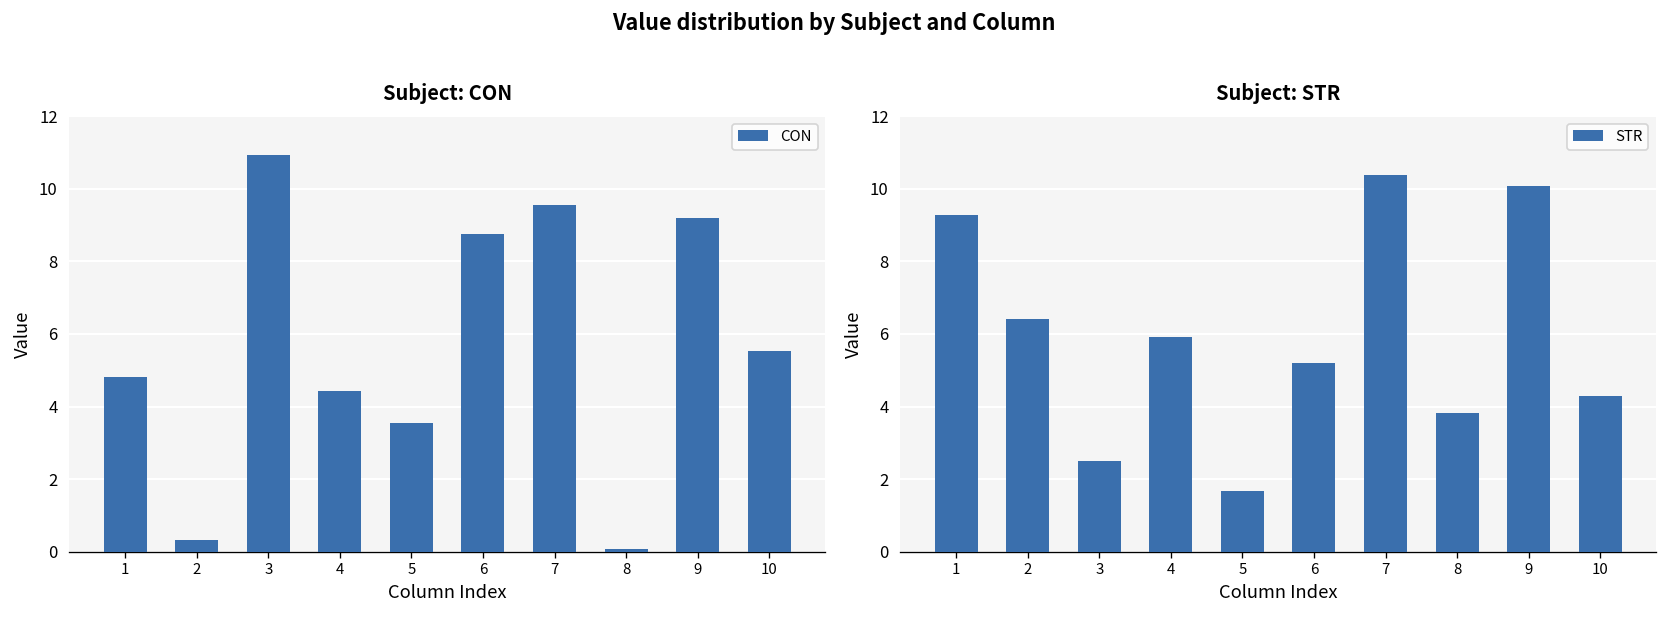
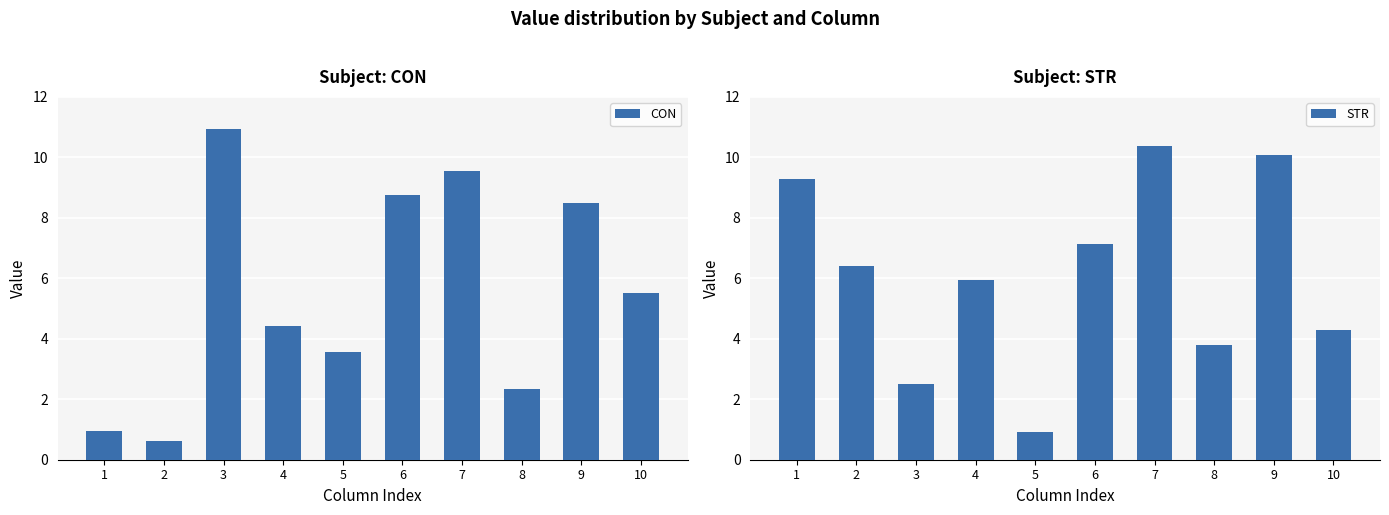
Subject: CON, 1: 4.8 -> 0.9
Subject: CON, 2: 0.3 -> 0.6
Subject: CON, 8: 0.1 -> 2.3
Subject: CON, 9: 9.2 -> 8.5
Subject: STR, 5: 1.7 -> 0.9
Subject: STR, 6: 5.2 -> 7.1
